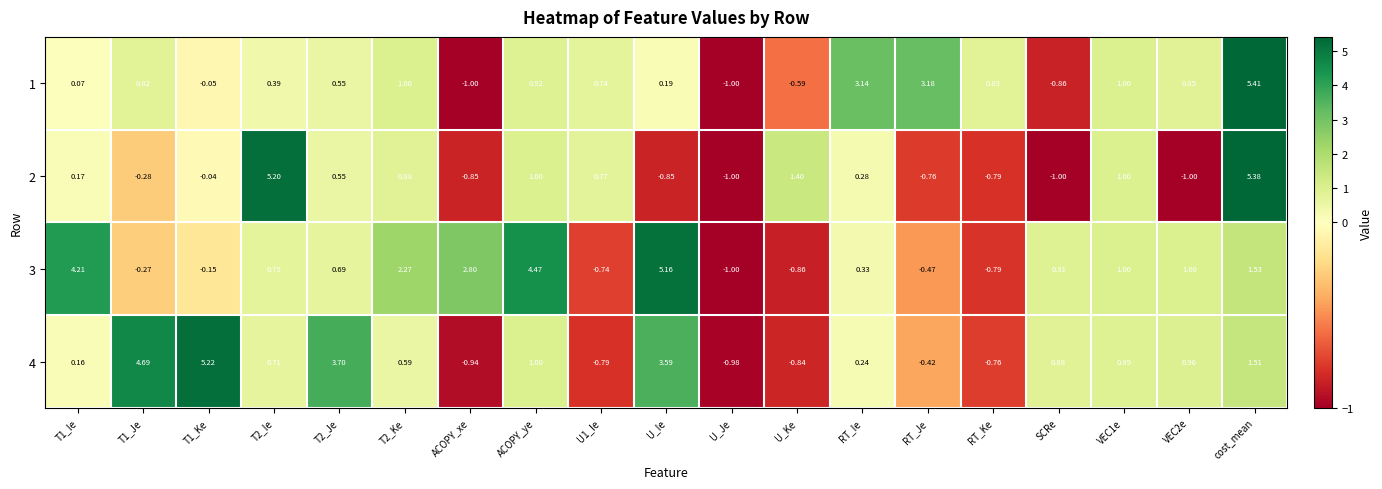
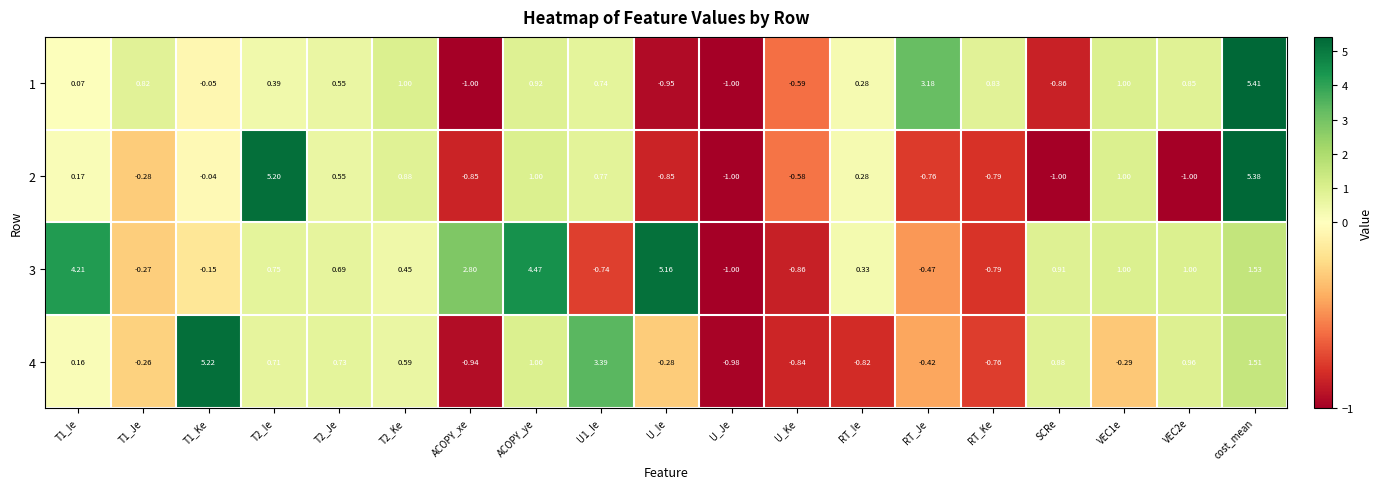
1, U_Ie: 0.19 -> -0.95
1, RT_Ie: 3.14 -> 0.28
2, U_Ke: 1.40 -> -0.58
3, T2_Ke: 2.27 -> 0.45
4, T1_Je: 4.69 -> -0.26
4, T2_Je: 3.70 -> 0.73
4, U1_Ie: -0.79 -> 3.39
4, U_Ie: 3.59 -> -0.28
4, RT_Ie: 0.24 -> -0.82
4, VEC1e: 0.89 -> -0.29
